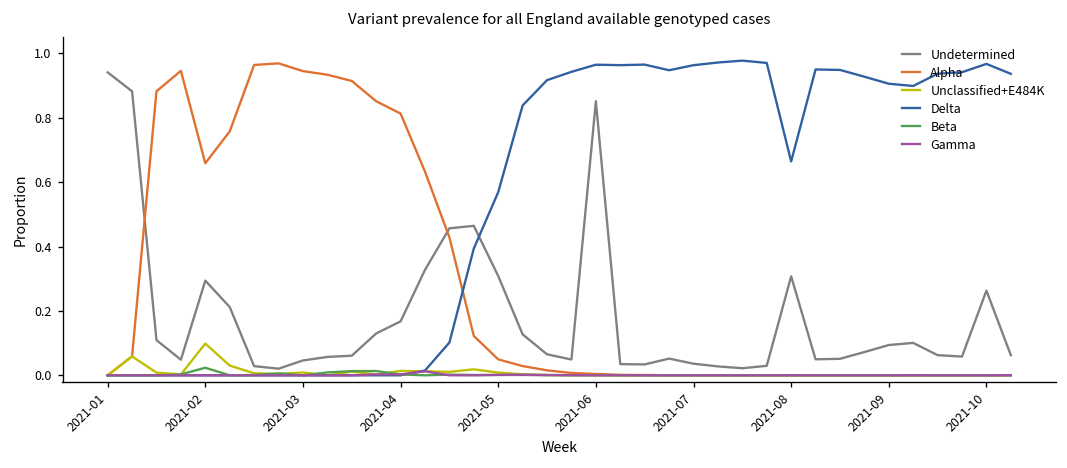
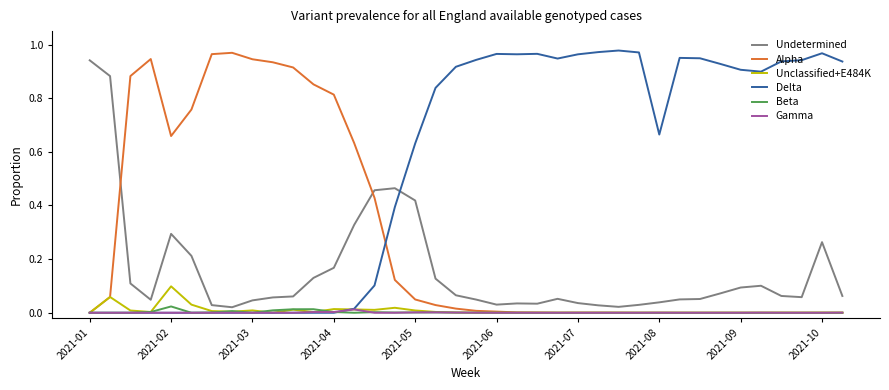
Undetermined, 2021-05: 0.31 -> 0.42
Delta, 2021-05: 0.57 -> 0.63
Undetermined, 2021-06: 0.85 -> 0.03
Undetermined, 2021-08: 0.31 -> 0.04
